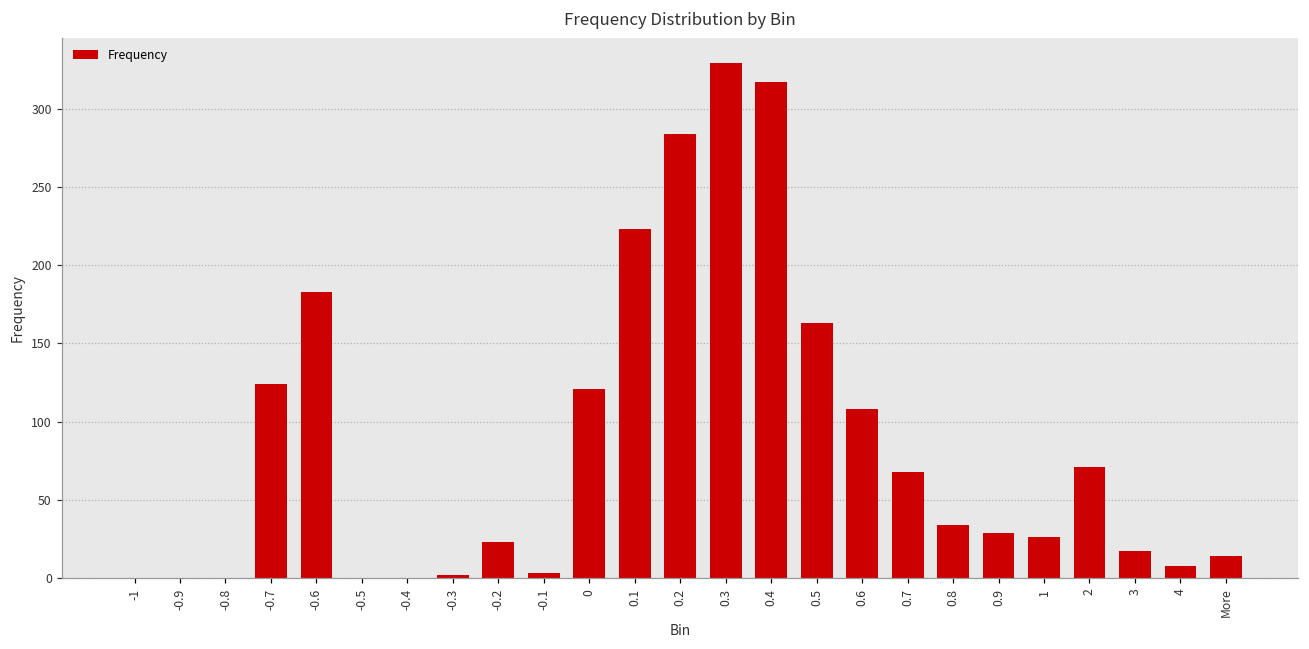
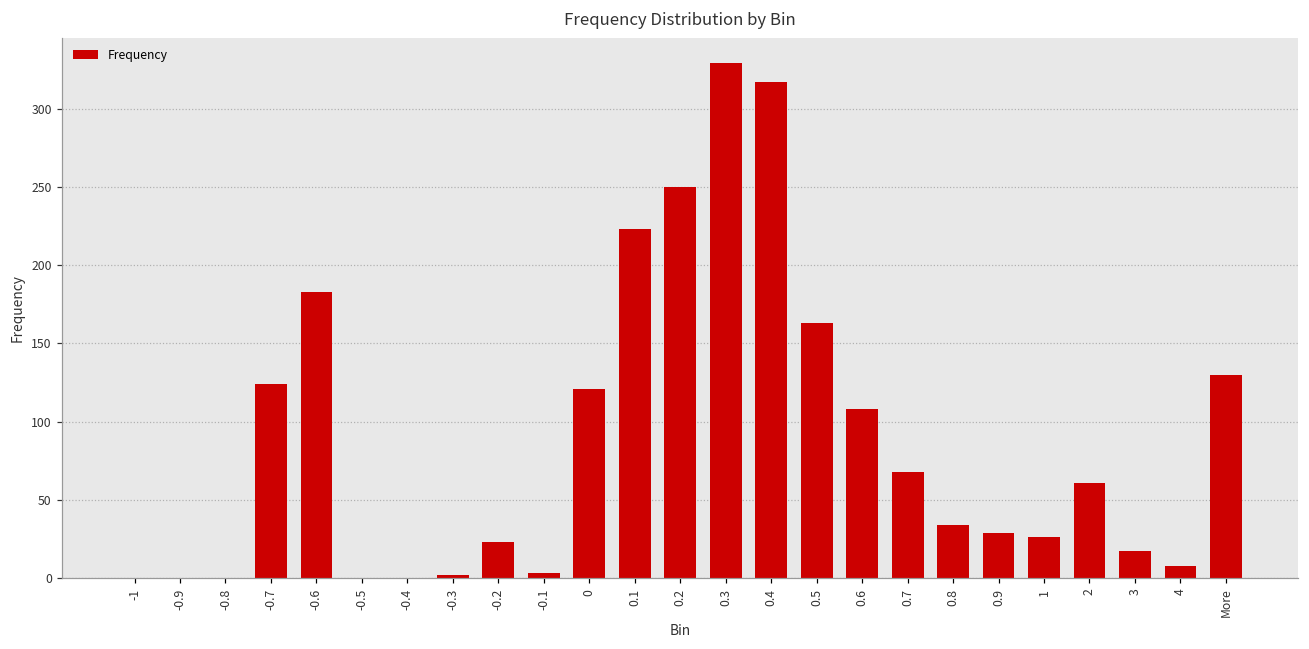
0.2: 284 -> 250
2: 71 -> 61
More: 14 -> 130
